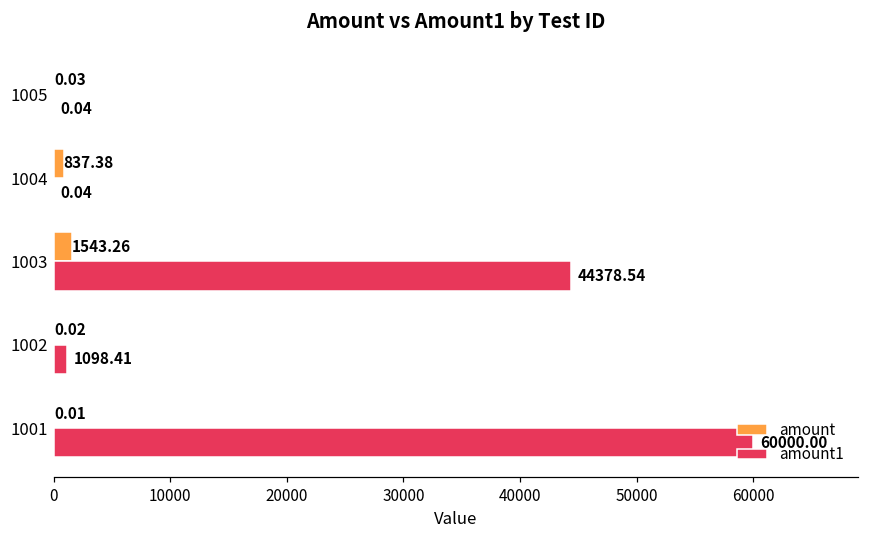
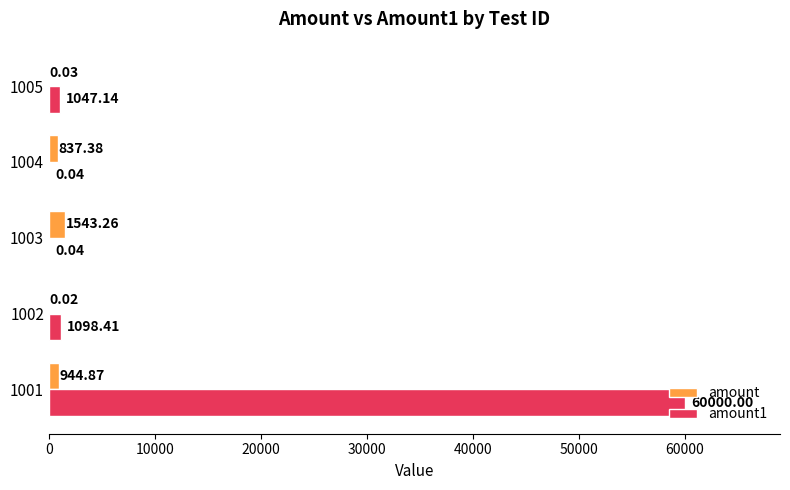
amount1, 1005: 0.04 -> 1047.14
amount1, 1003: 44378.54 -> 0.04
amount, 1001: 0.01 -> 944.87
